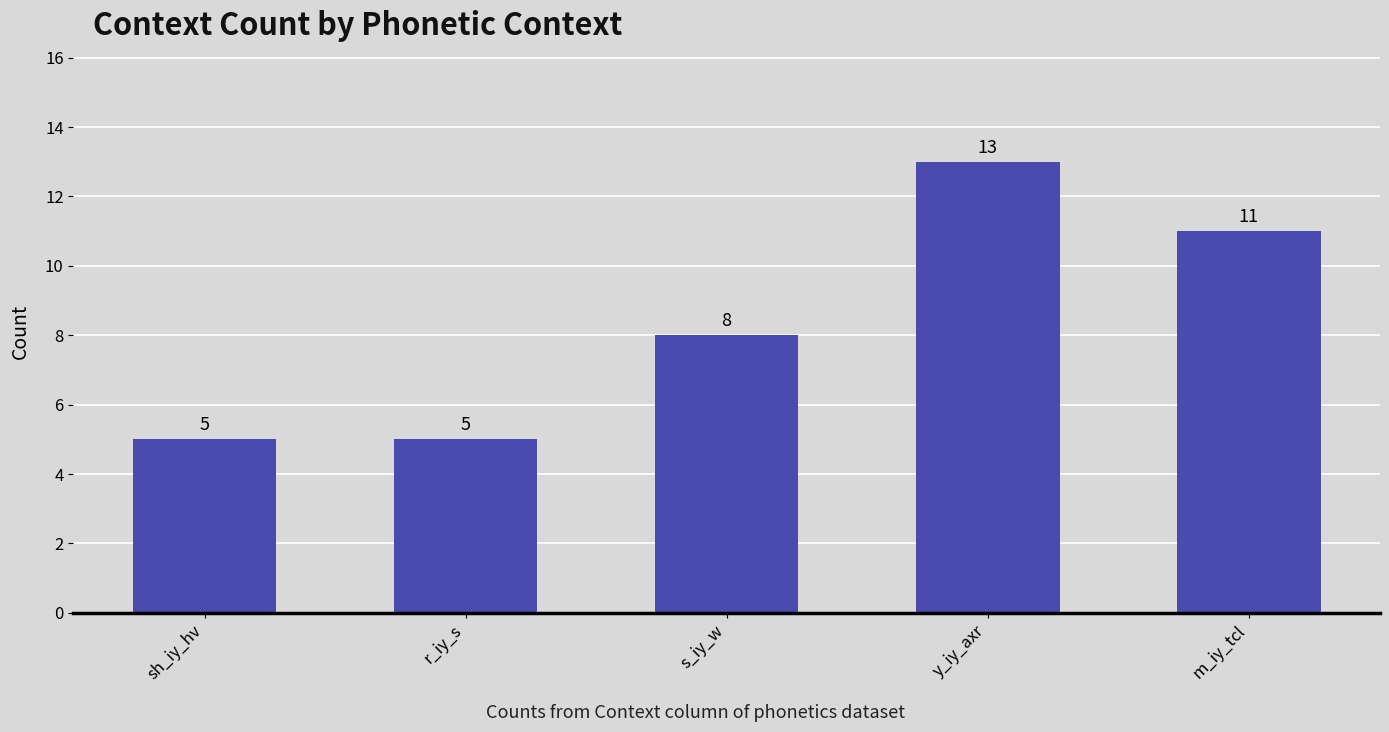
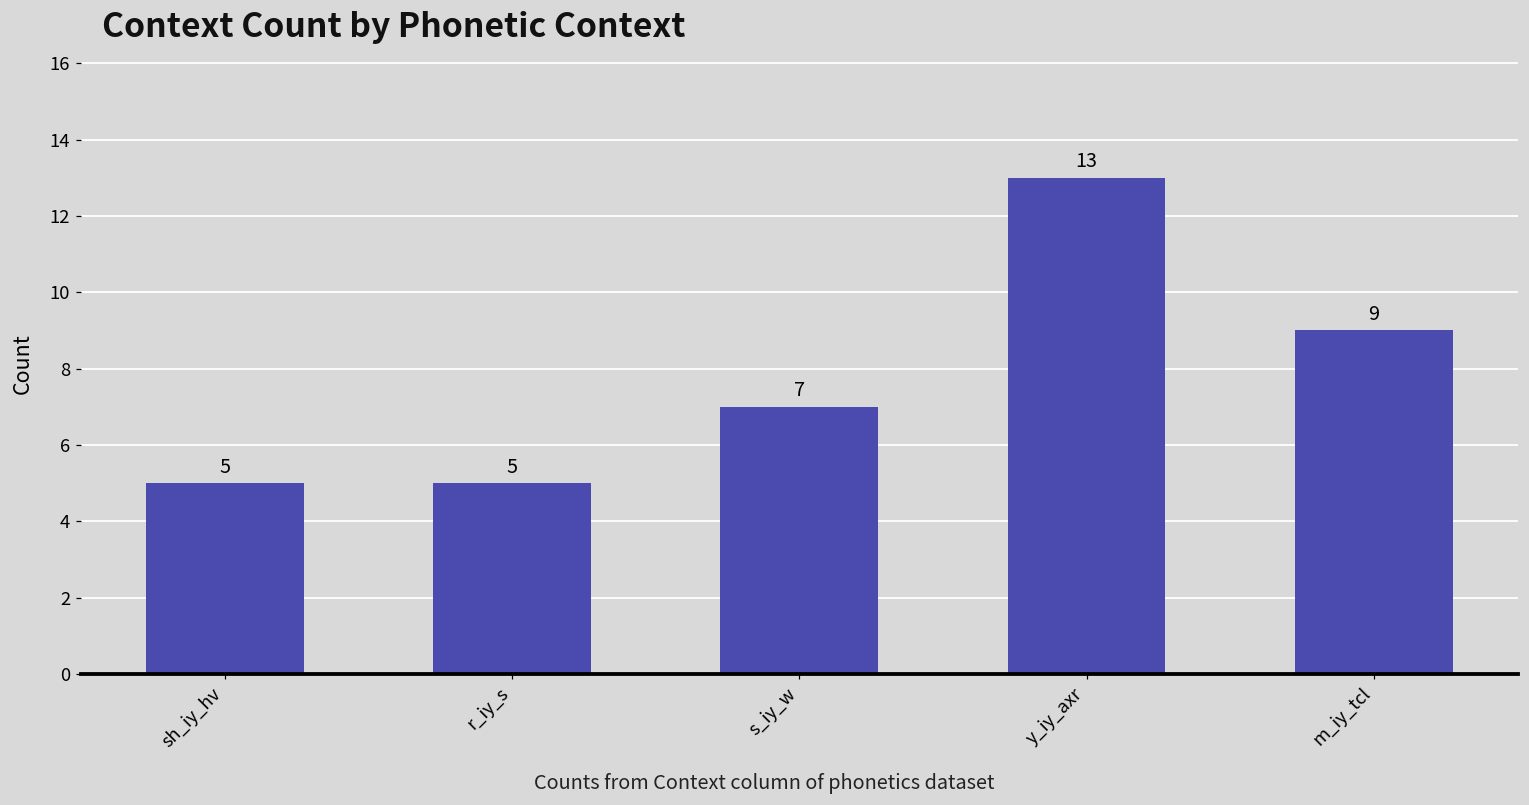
s_iy_w: 8 -> 7
m_iy_tcl: 11 -> 9
